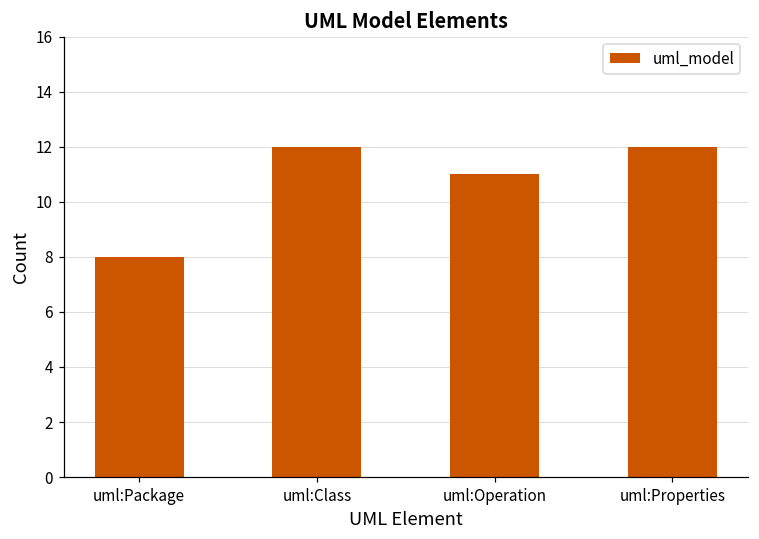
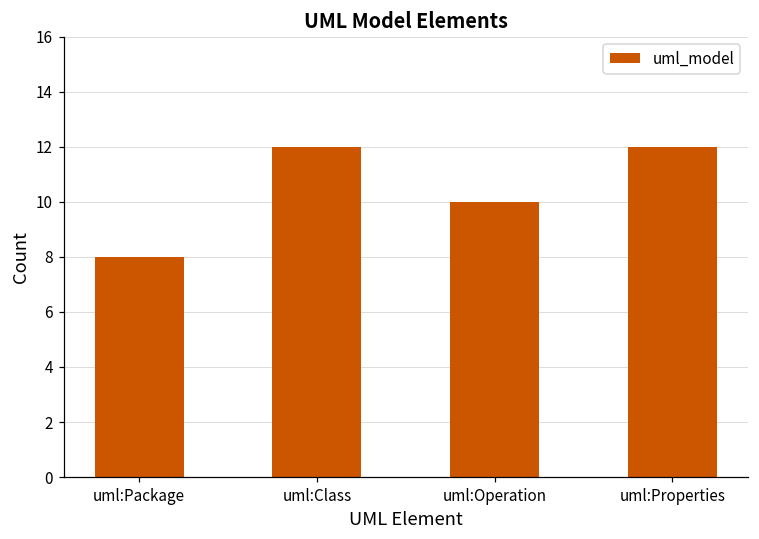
uml:Operation: 11 -> 10
